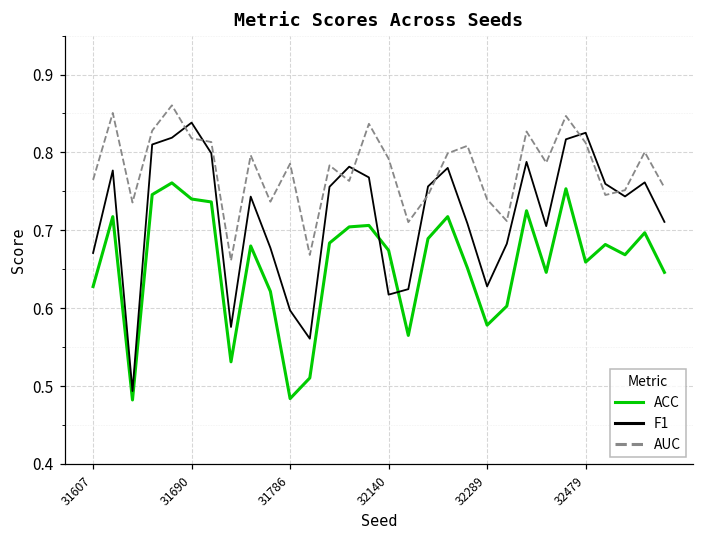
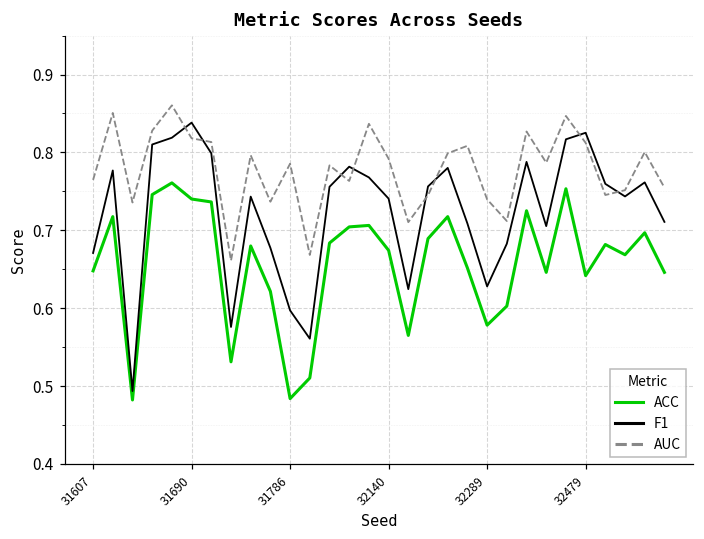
ACC, 31607: 0.63 -> 0.65
F1, 32140: 0.62 -> 0.74
ACC, 32479: 0.66 -> 0.64
